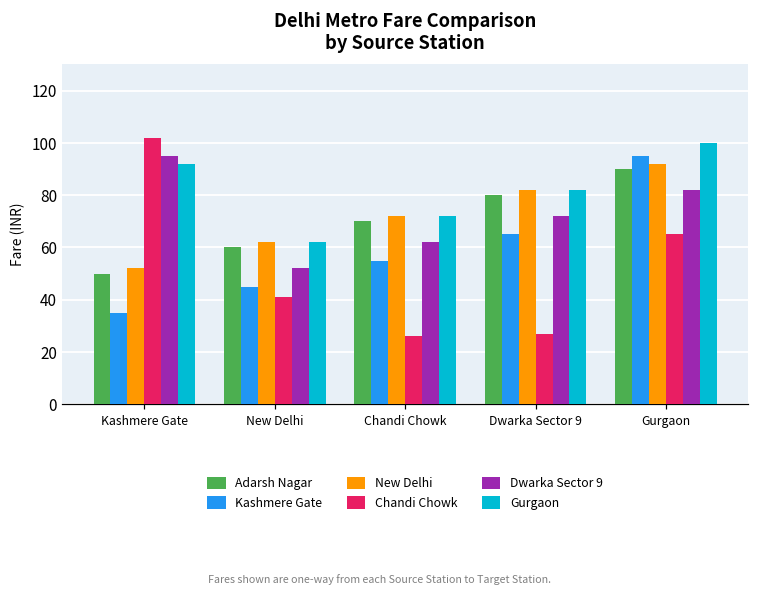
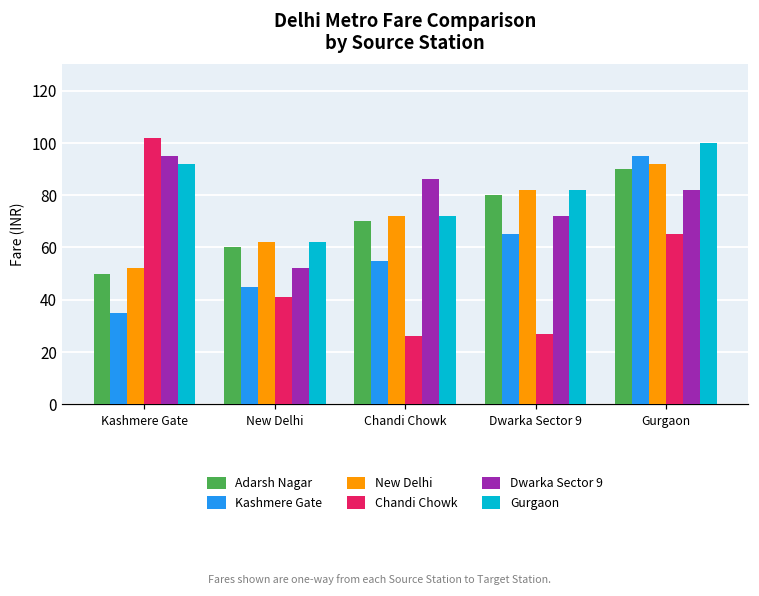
Dwarka Sector 9, Chandi Chowk: 62 -> 86
